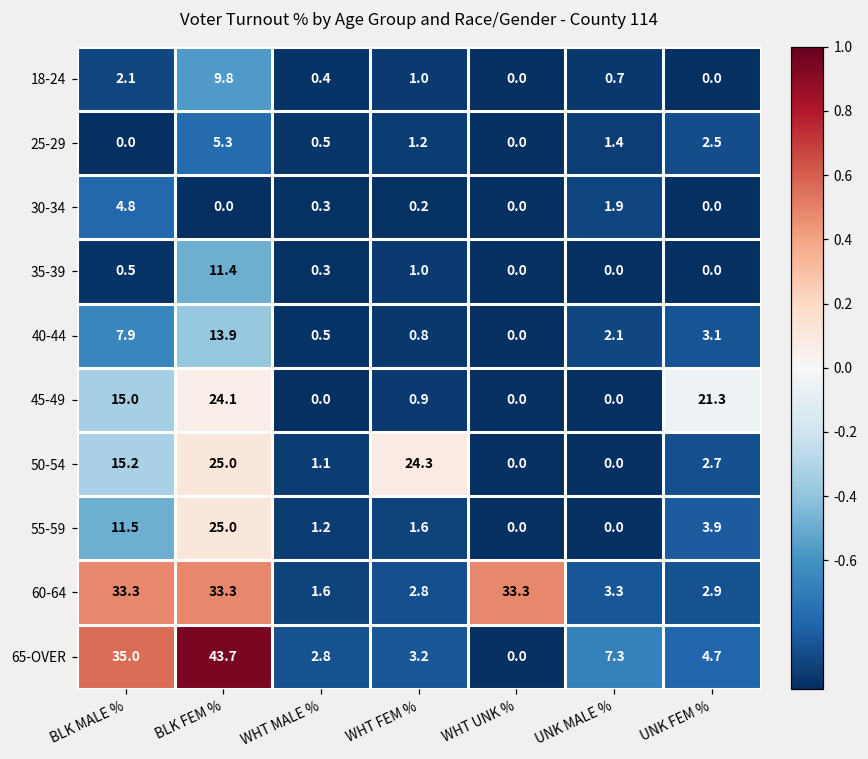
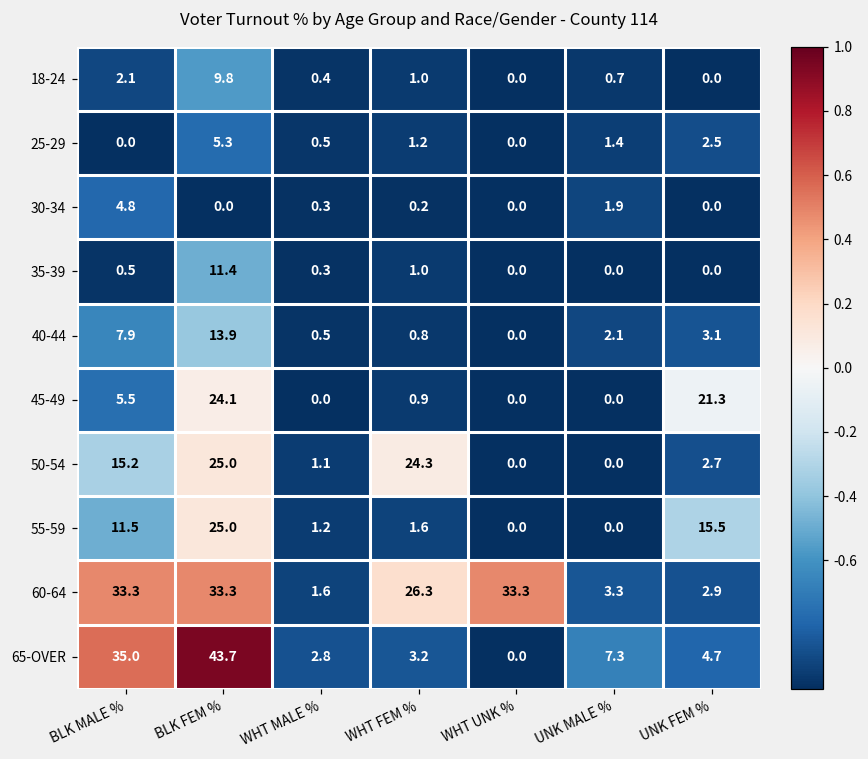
45-49, BLK MALE %: 15.0 -> 5.5
55-59, UNK FEM %: 3.9 -> 15.5
60-64, WHT FEM %: 2.8 -> 26.3
